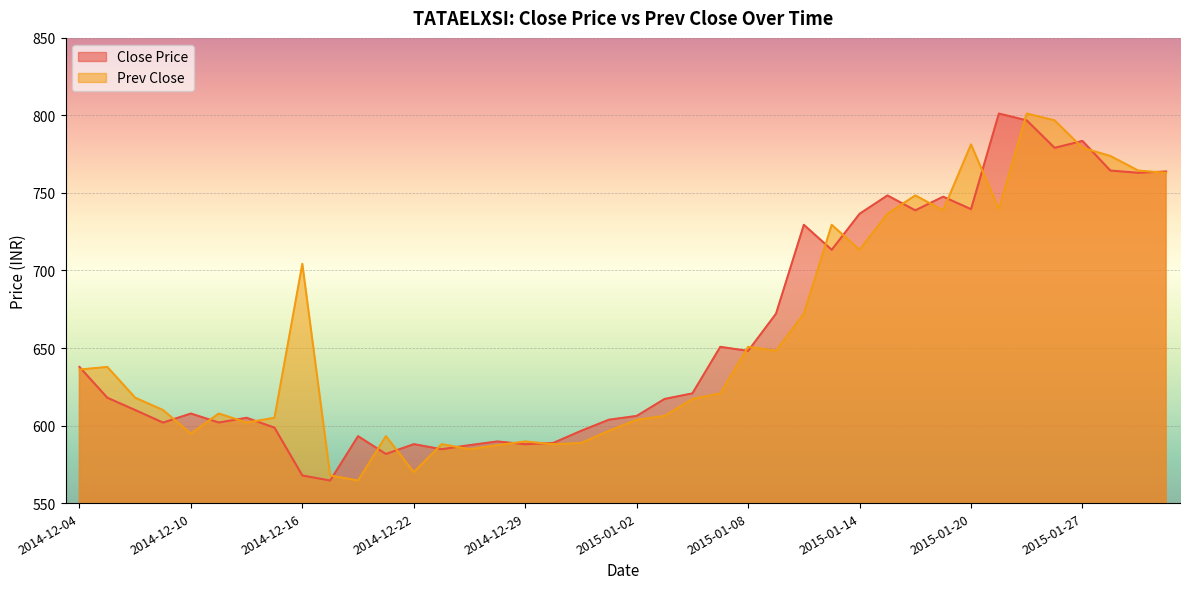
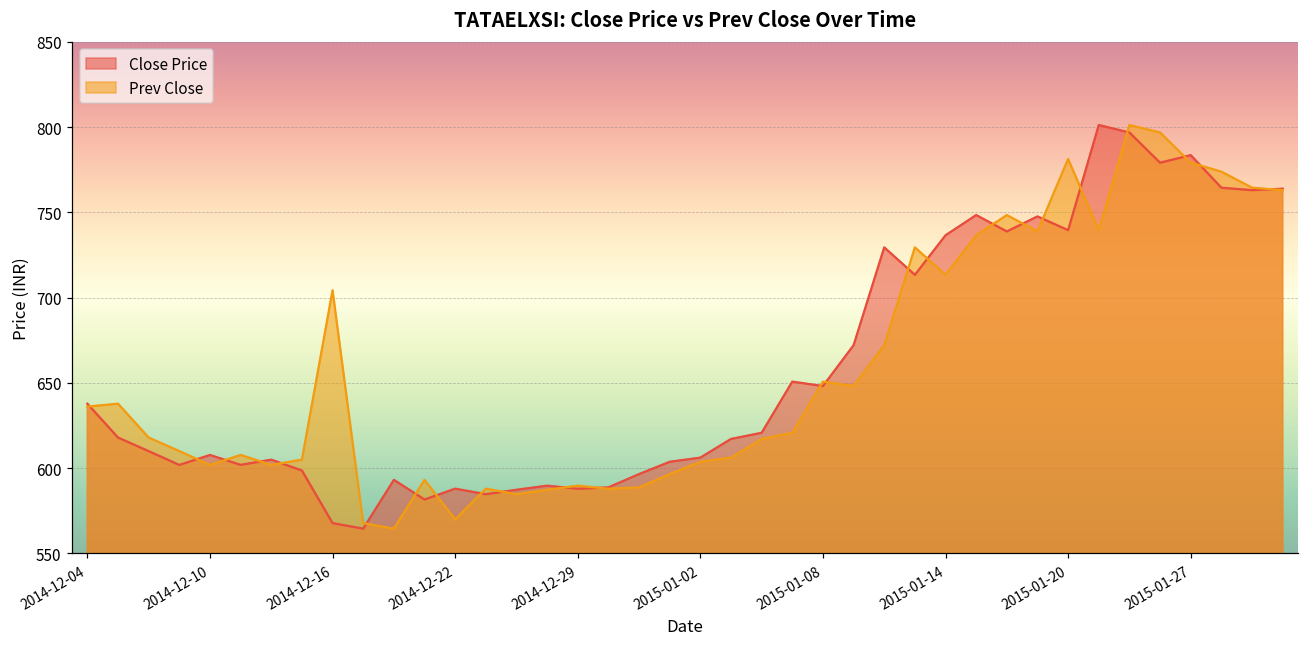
Prev Close, 2014-12-10: 595 -> 602
